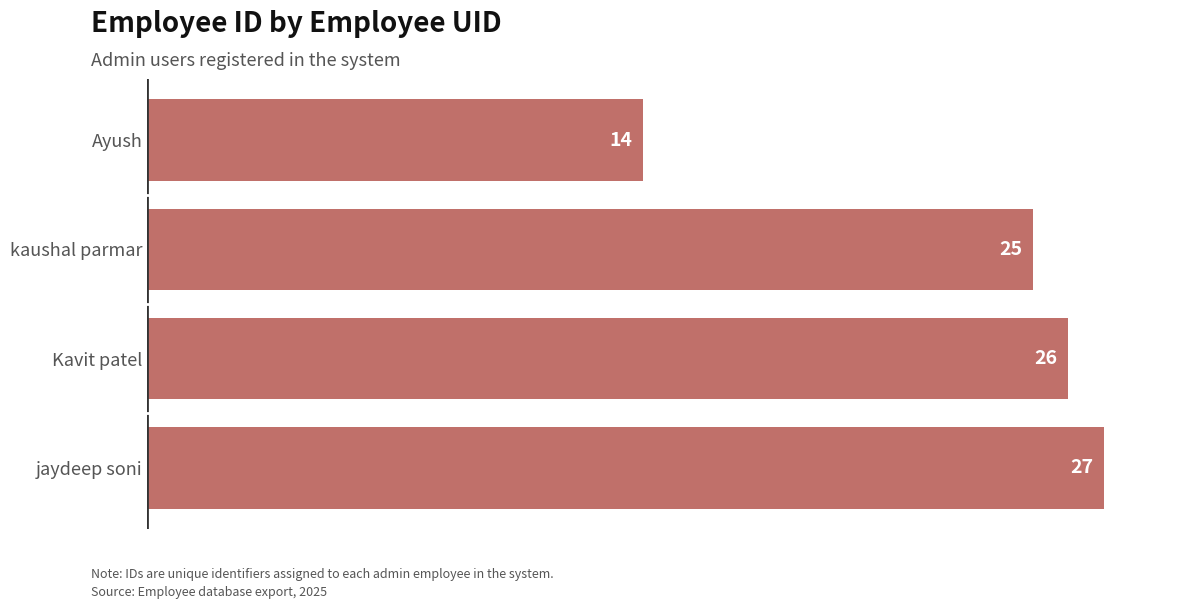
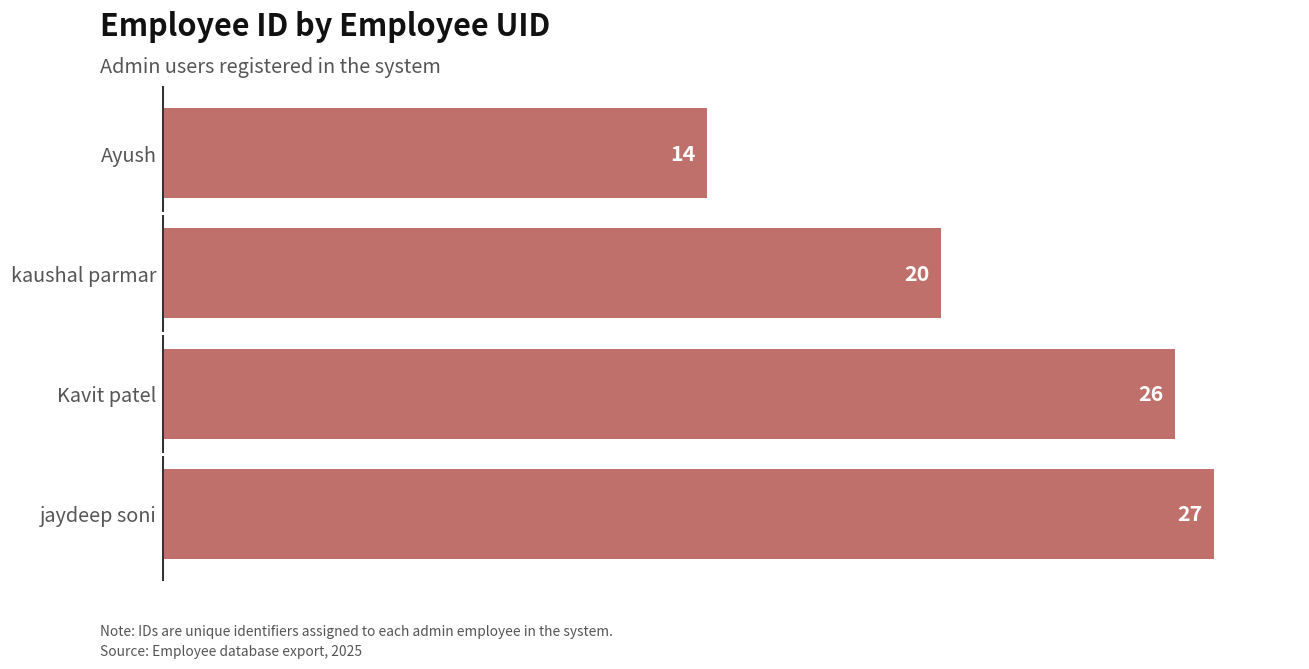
kaushal parmar: 25 -> 20
